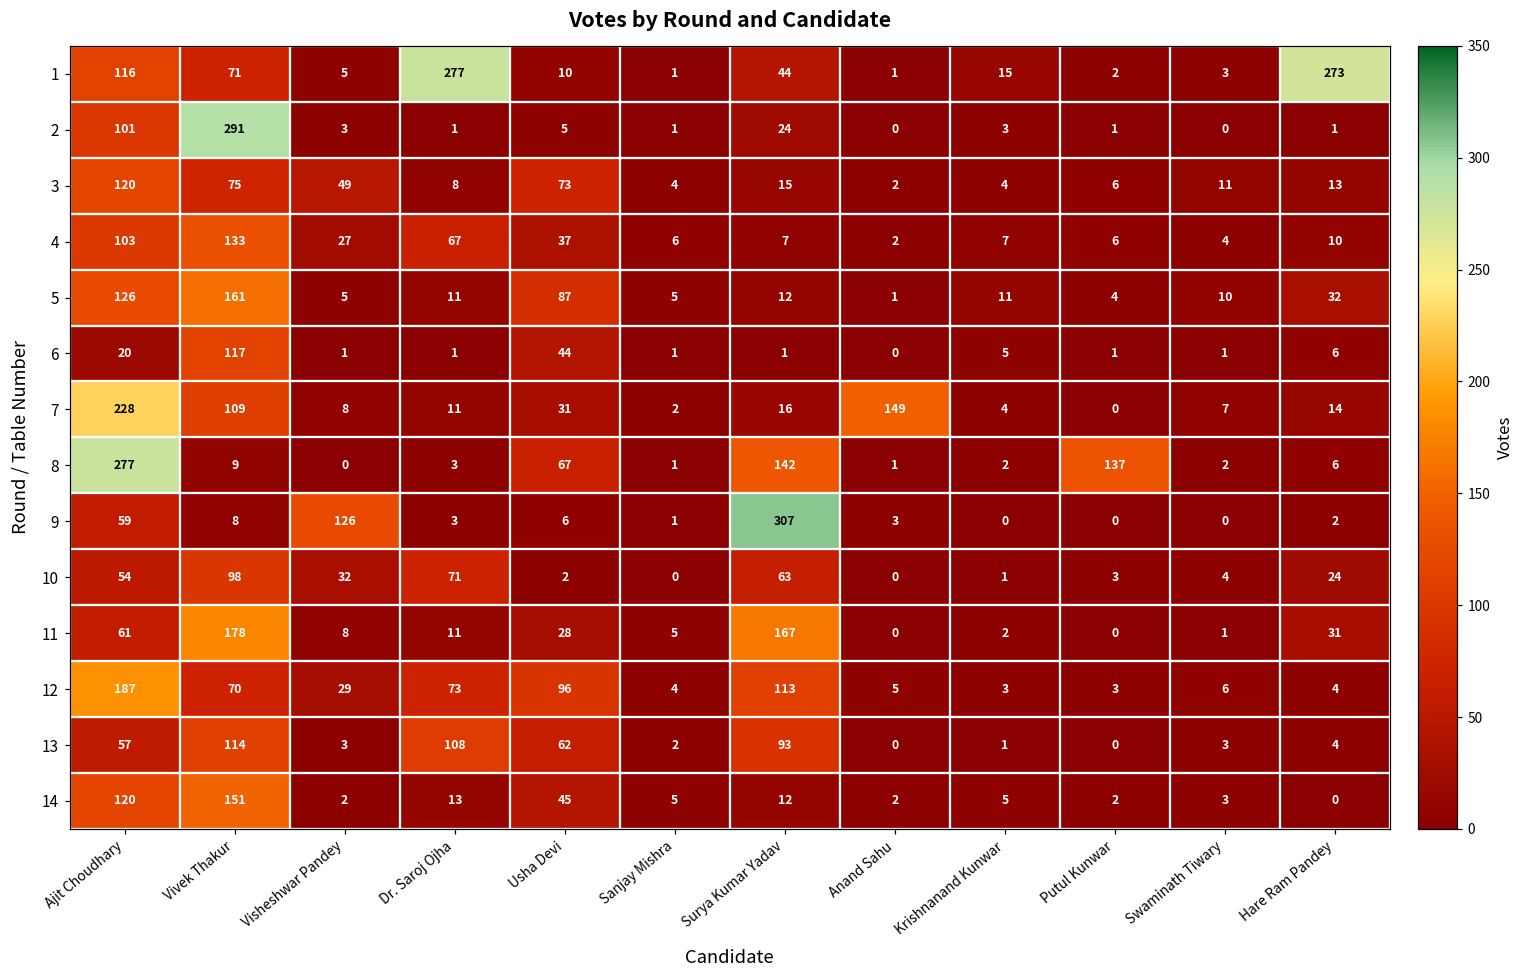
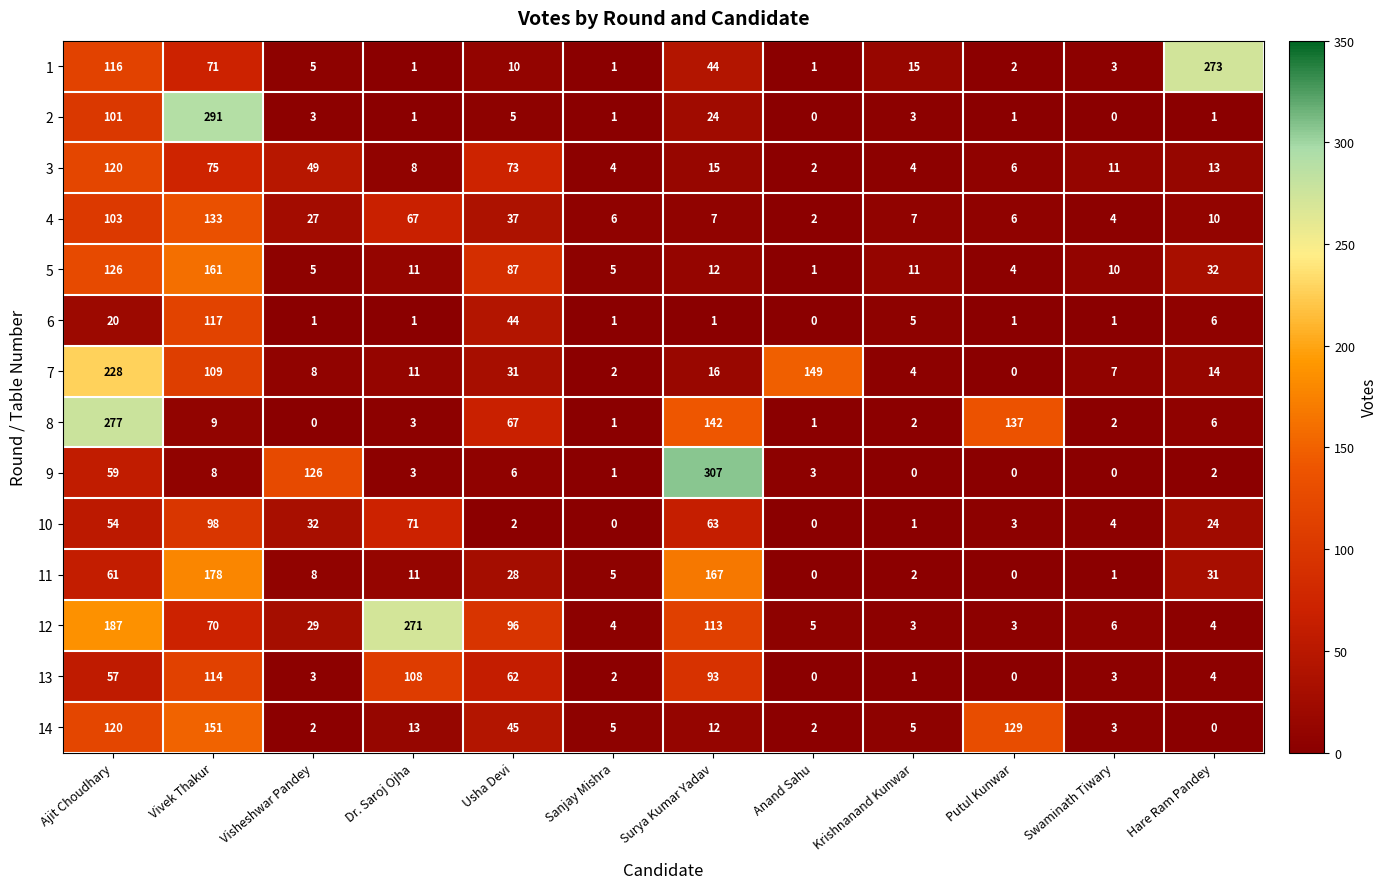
1, Dr. Saroj Ojha: 277 -> 1
12, Dr. Saroj Ojha: 73 -> 271
14, Putul Kunwar: 2 -> 129
